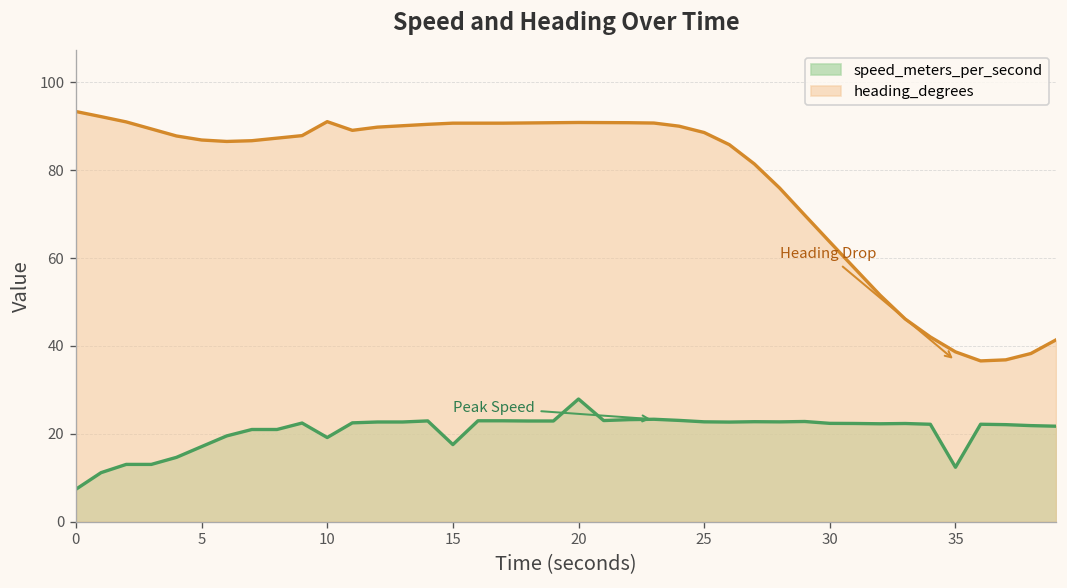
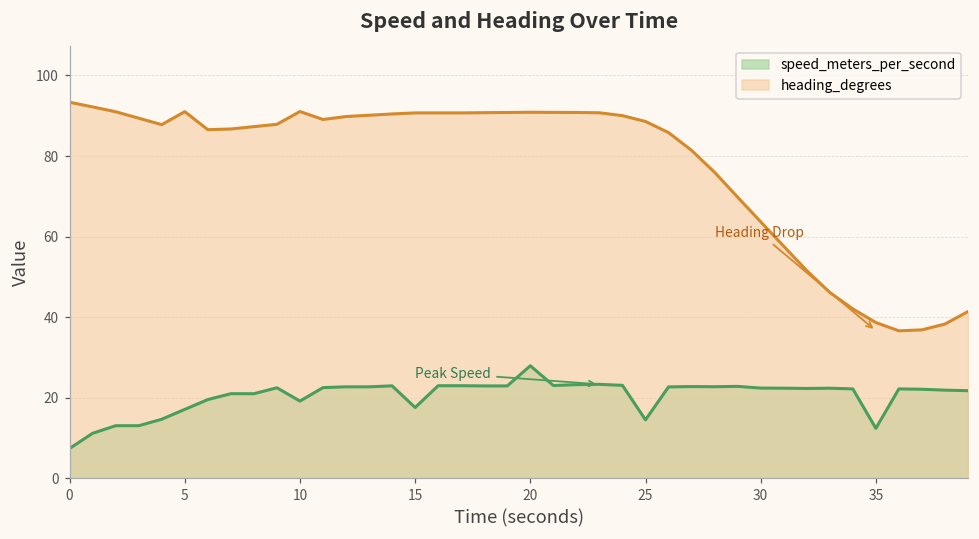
heading_degrees, 5: 87 -> 91
speed_meters_per_second, 25: 23 -> 14
